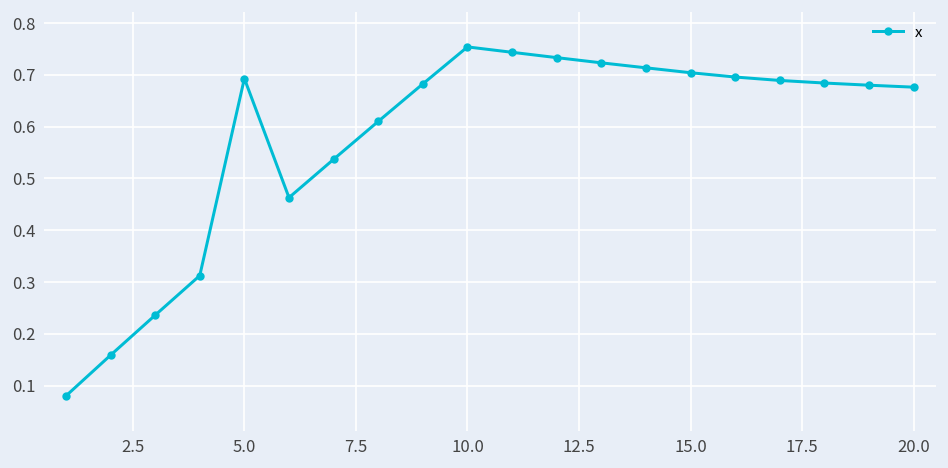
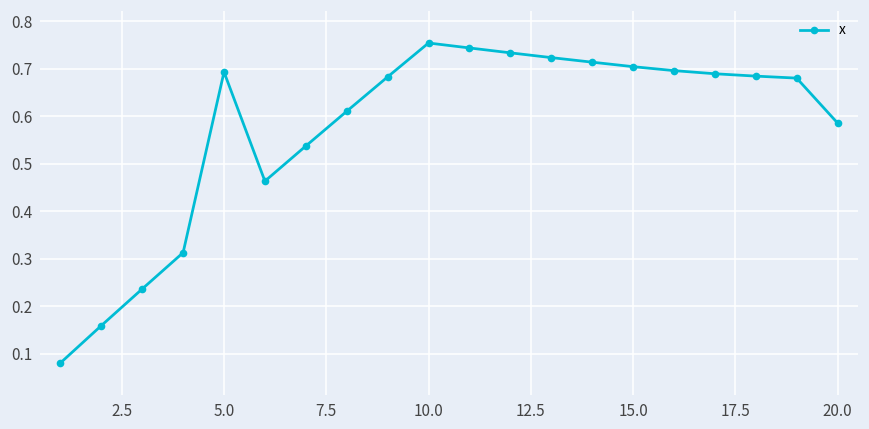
20.0: 0.68 -> 0.59
